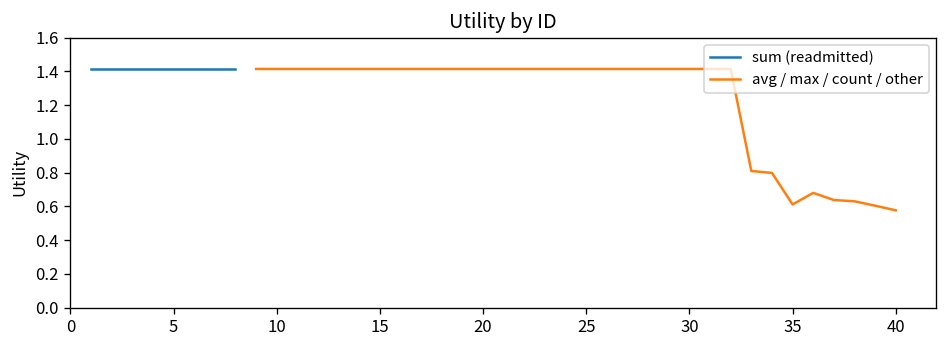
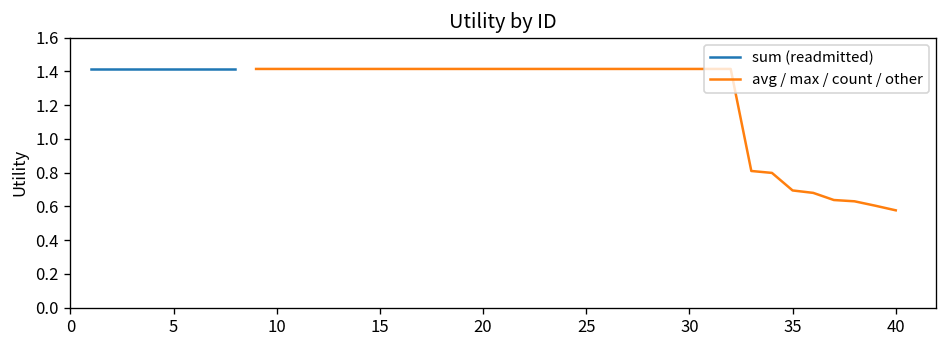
avg / max / count / other, 35: 0.61 -> 0.69
